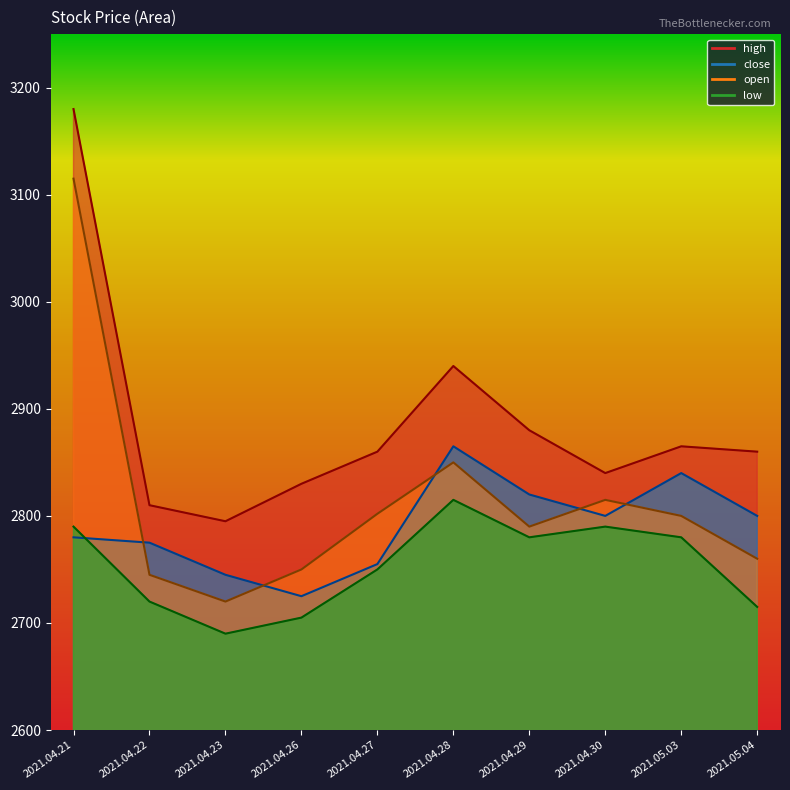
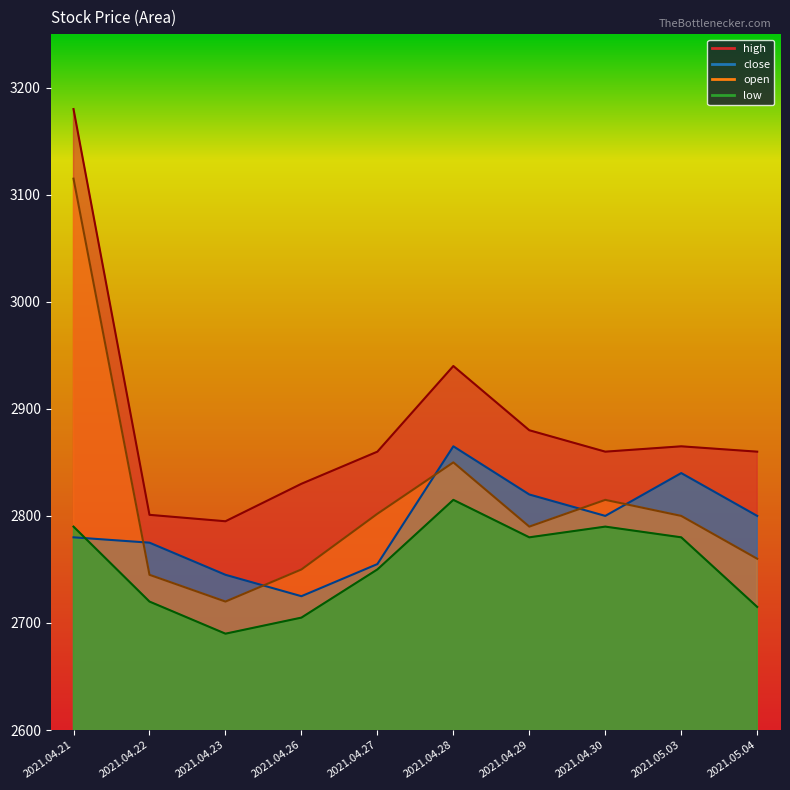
high, 2021.04.22: 2810 -> 2801
high, 2021.04.30: 2840 -> 2860
